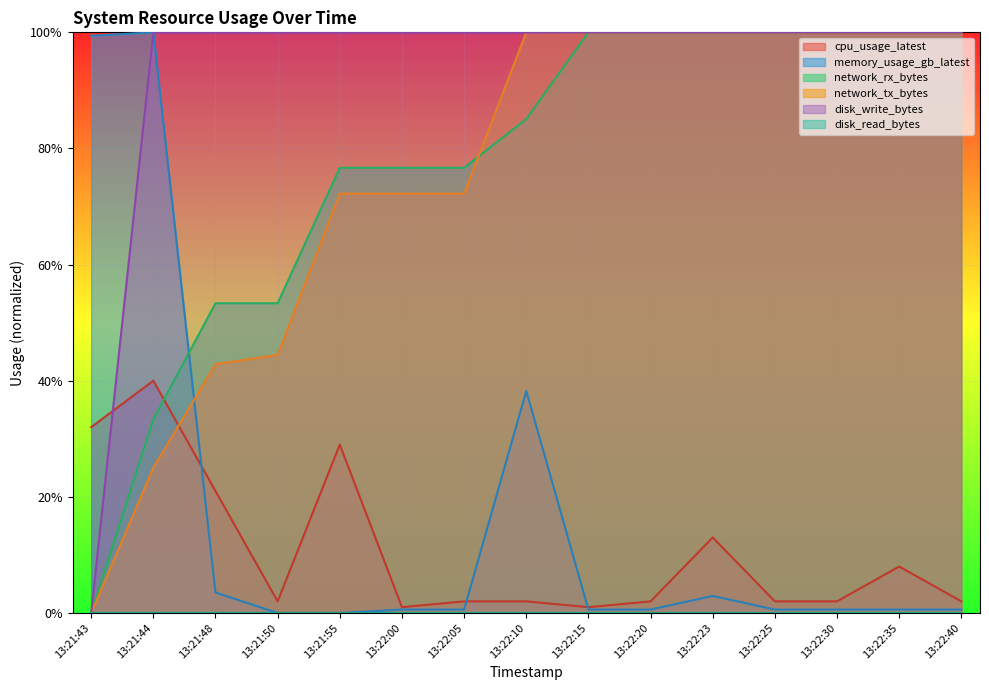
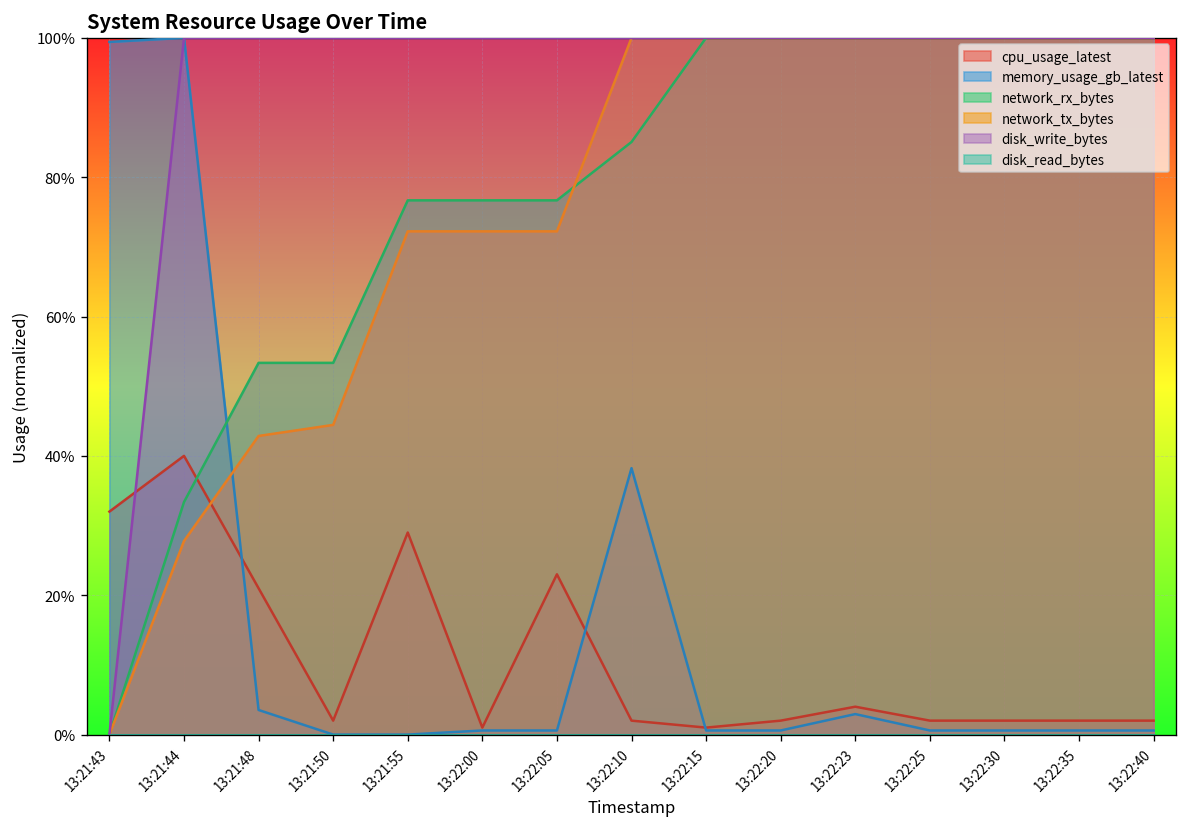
network_tx_bytes, 13:21:44: 25% -> 28%
cpu_usage_latest, 13:22:05: 2% -> 23%
cpu_usage_latest, 13:22:23: 13% -> 4%
cpu_usage_latest, 13:22:35: 8% -> 2%
